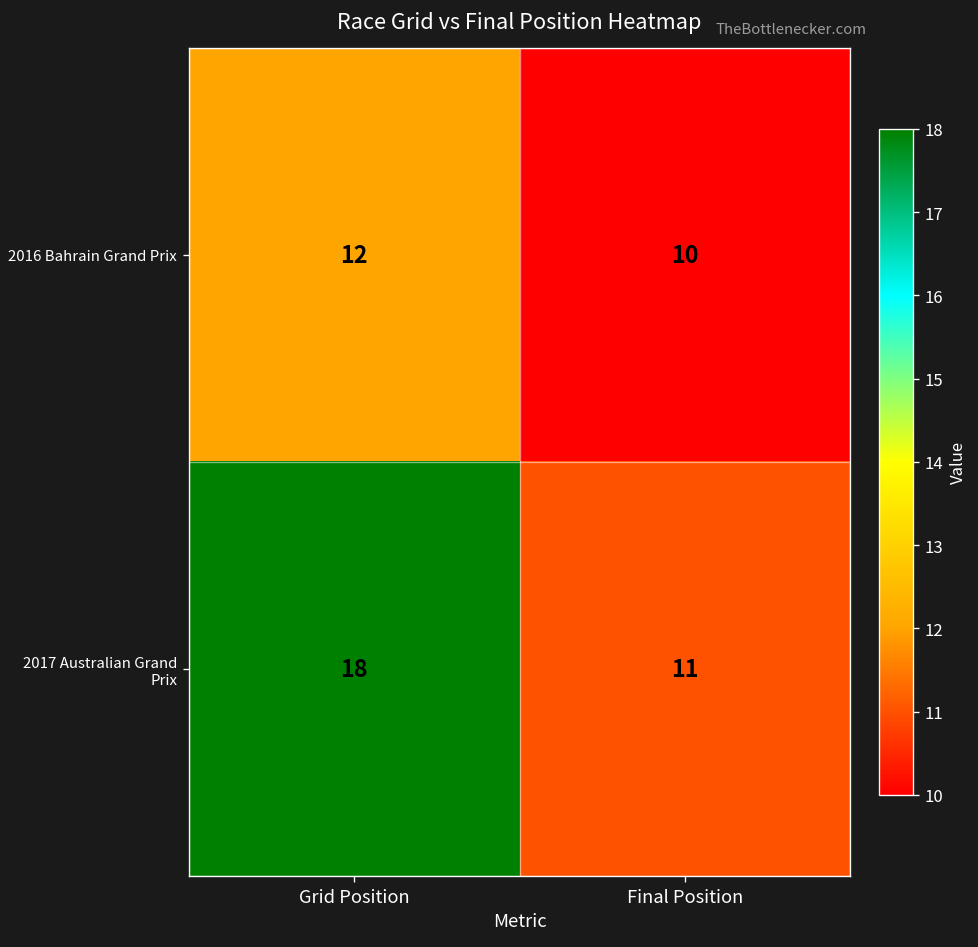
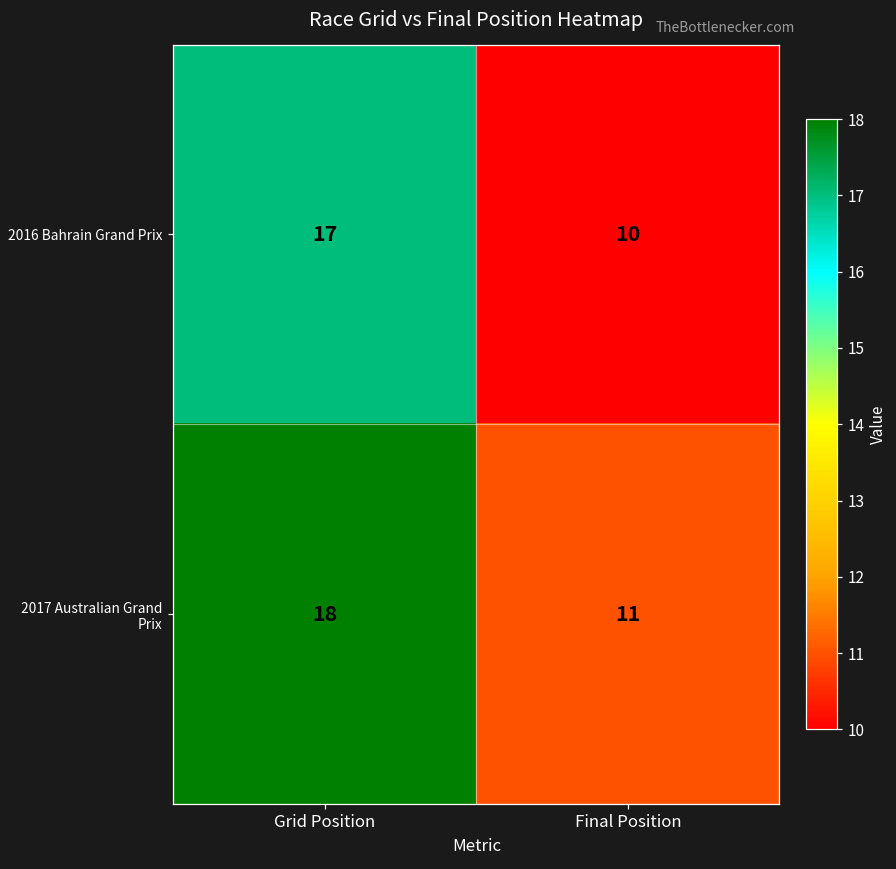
2016 Bahrain Grand Prix, Grid Position: 12 -> 17
